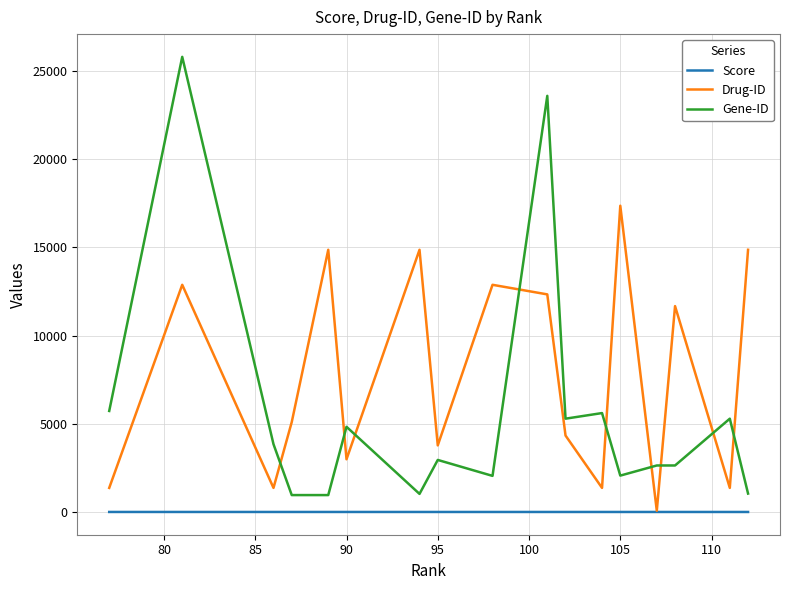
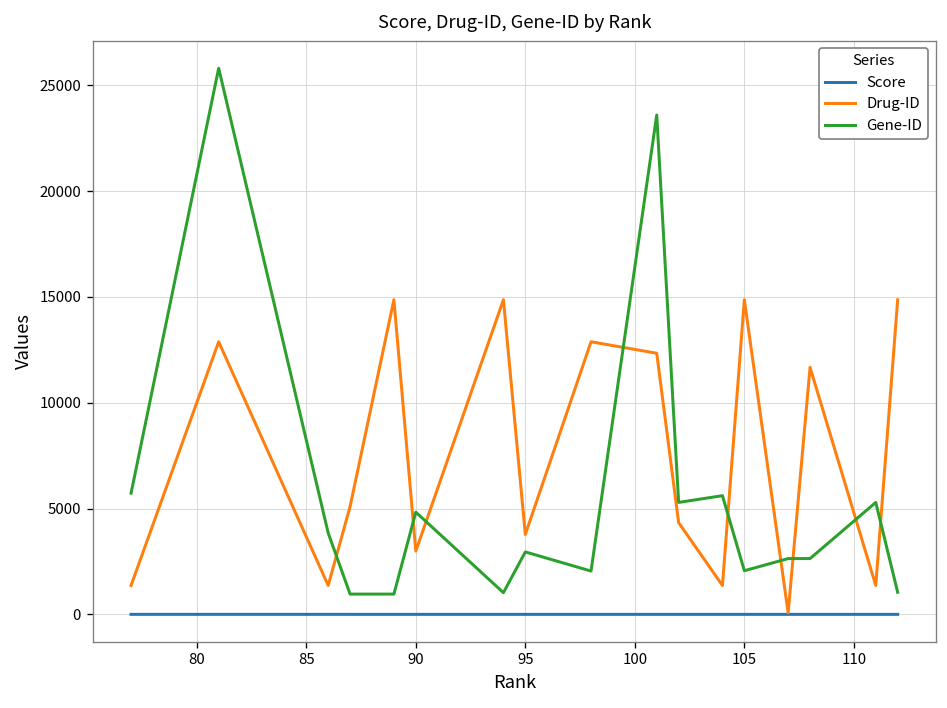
Drug-ID, 105: 17400 -> 14900
